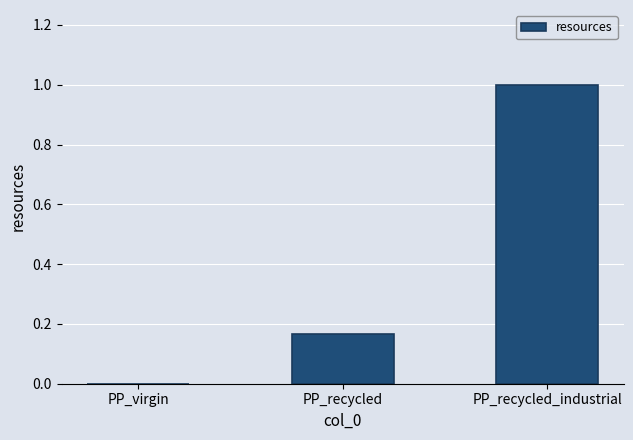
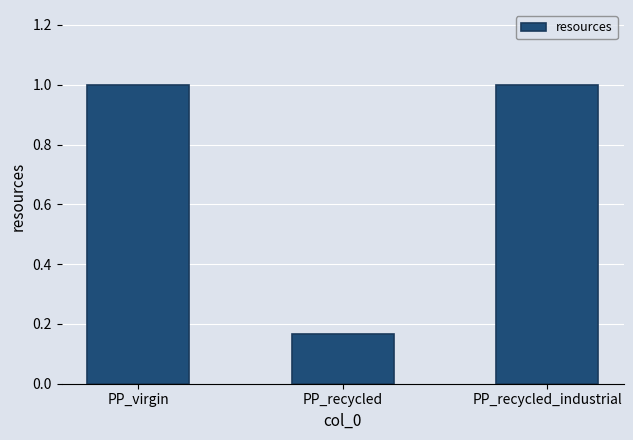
PP_virgin: 0 -> 1
